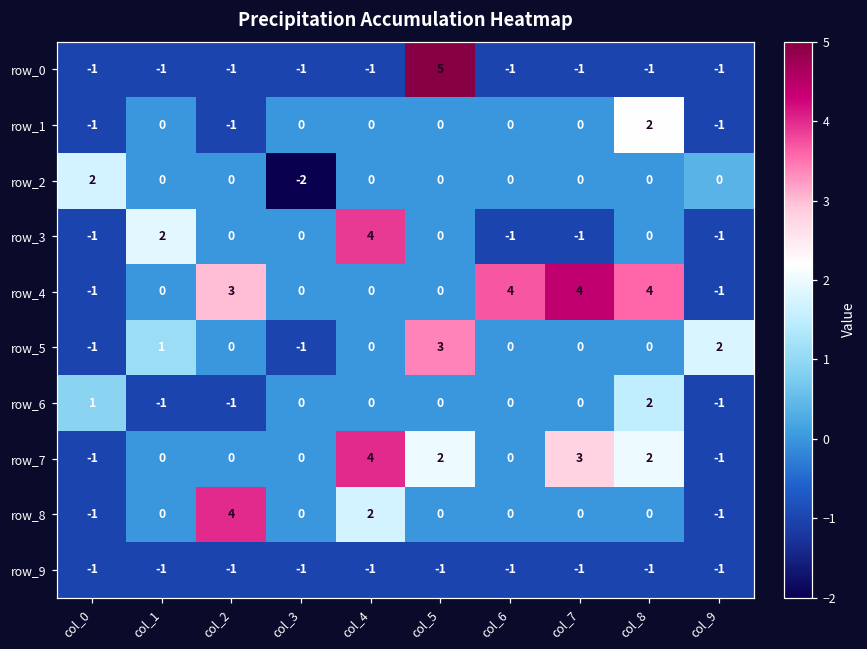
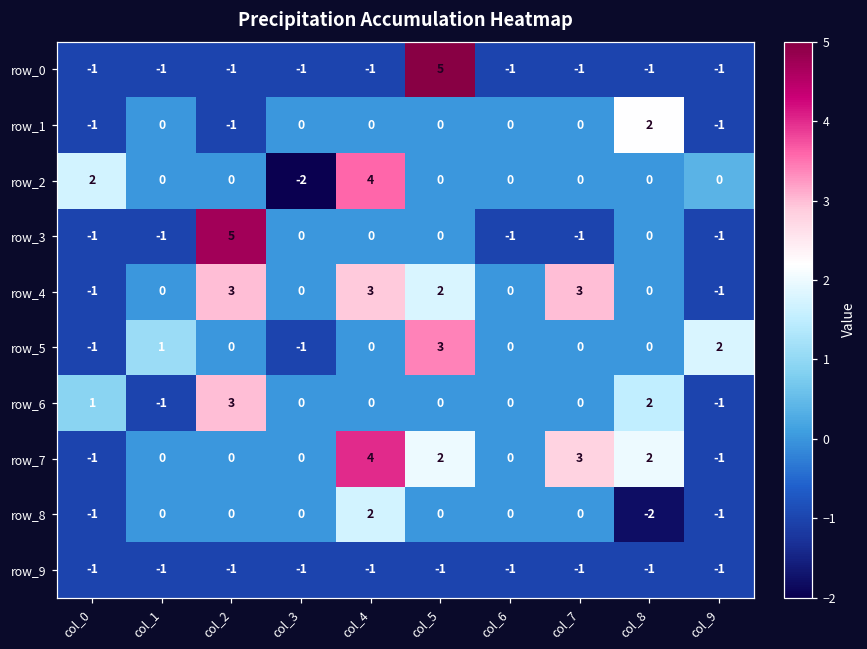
row_2, col_4: 0 -> 4
row_3, col_1: 2 -> -1
row_3, col_2: 0 -> 5
row_3, col_4: 4 -> 0
row_4, col_4: 0 -> 3
row_4, col_5: 0 -> 2
row_4, col_6: 4 -> 0
row_4, col_7: 4 -> 3
row_4, col_8: 4 -> 0
row_6, col_2: -1 -> 3
row_8, col_2: 4 -> 0
row_8, col_8: 0 -> -2
